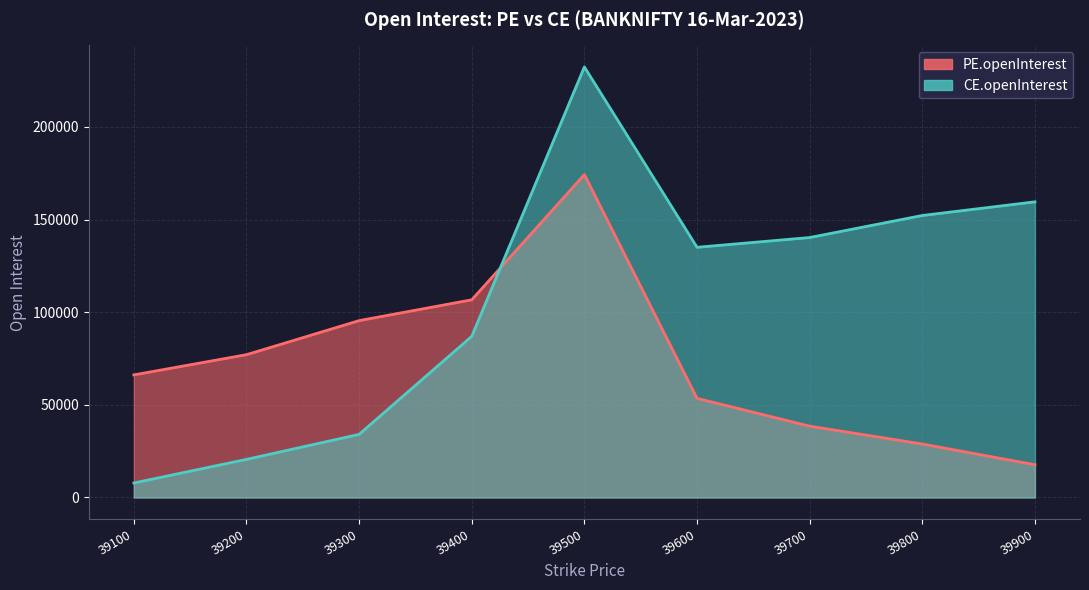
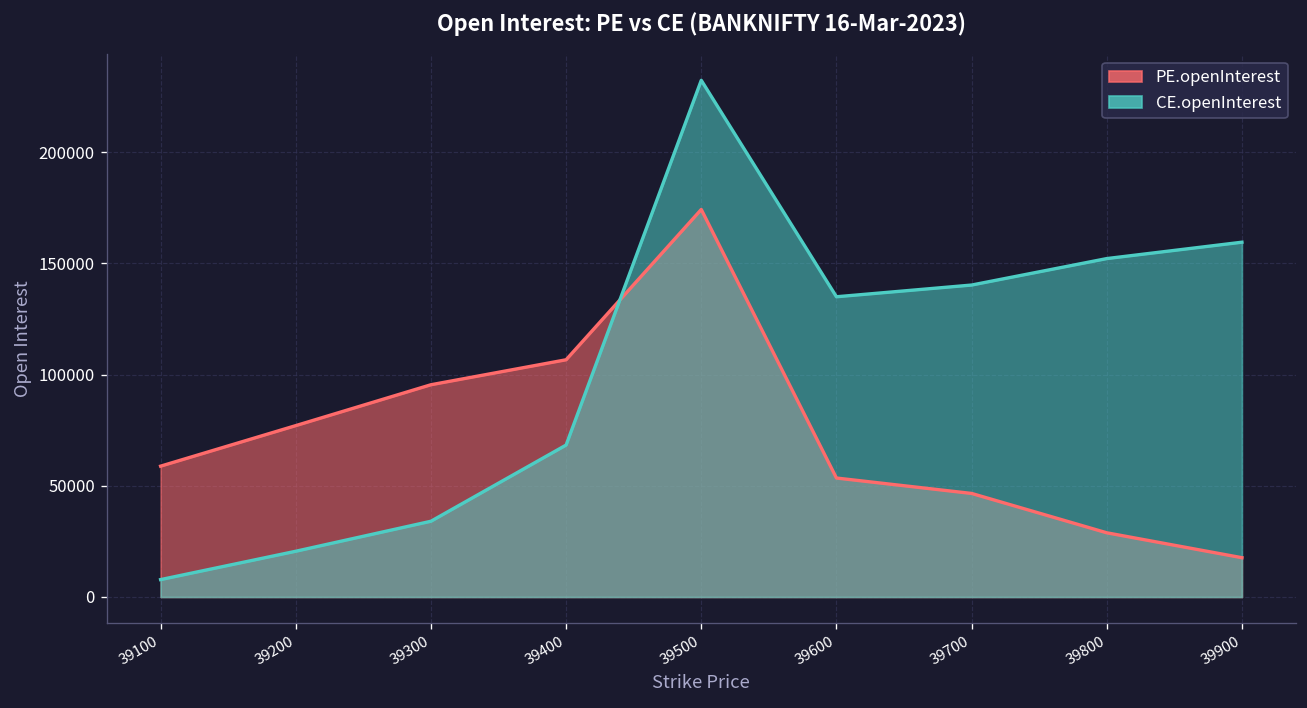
PE.openInterest, 39100: 66000 -> 59000
CE.openInterest, 39400: 87000 -> 68000
PE.openInterest, 39700: 39000 -> 47000
